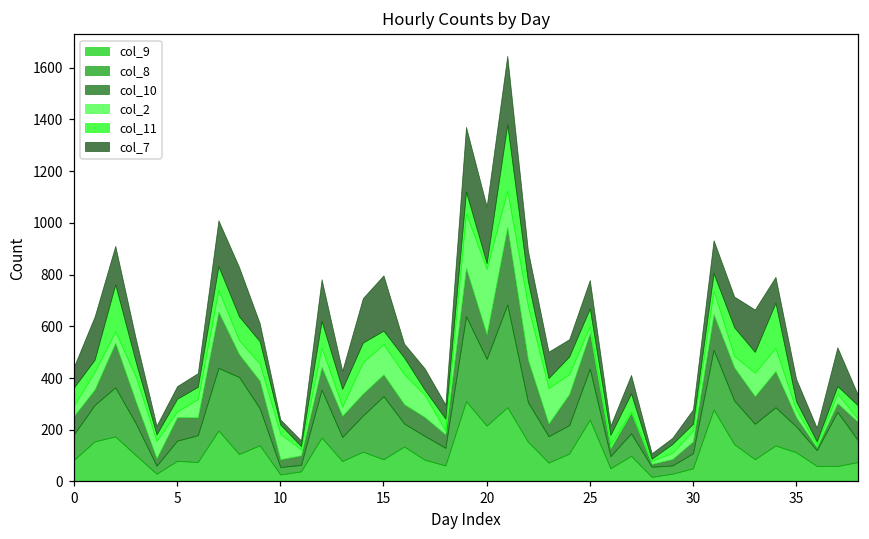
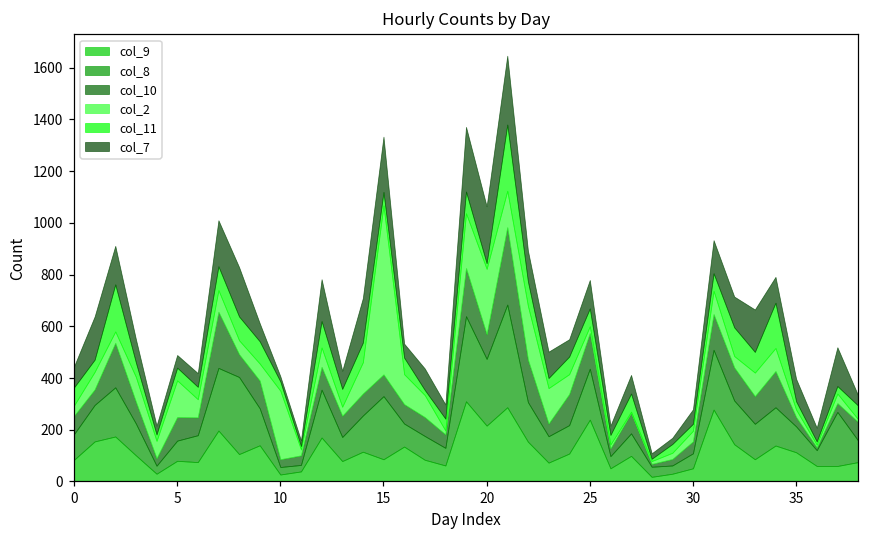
col_2, 5: 20 -> 140
col_2, 10: 100 -> 270
col_2, 15: 120 -> 650
